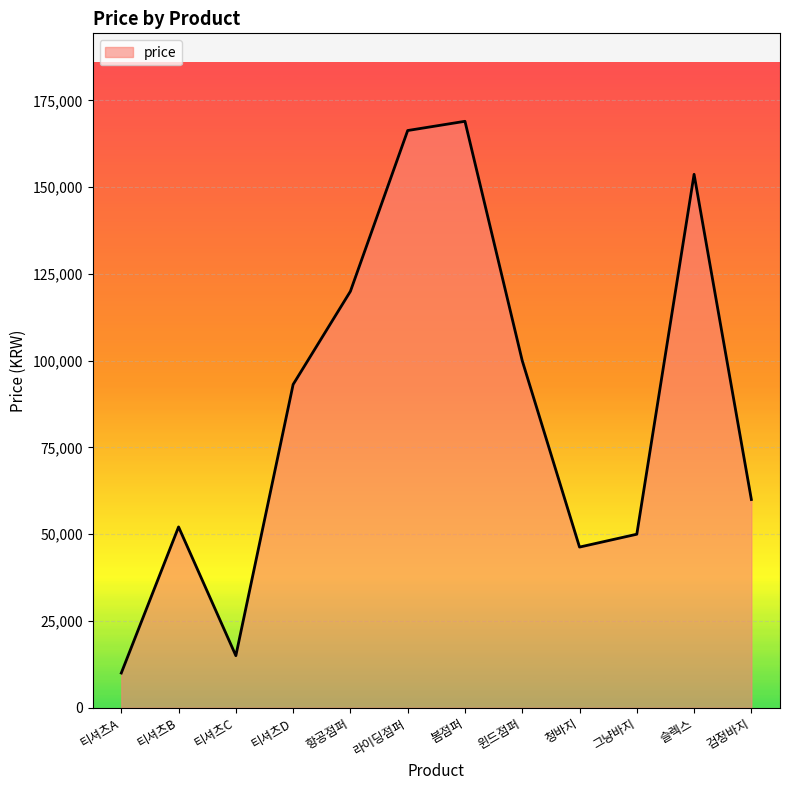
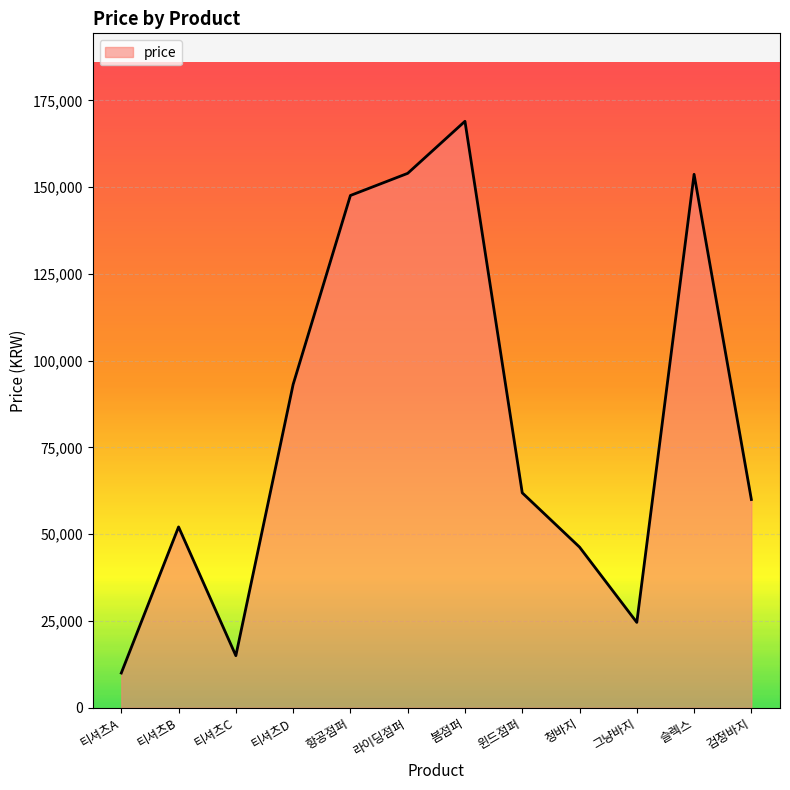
항공점퍼: 120,000 -> 148,000
라이딩점퍼: 166,000 -> 154,000
윈드점퍼: 100,000 -> 62,000
그냥바지: 50,000 -> 25,000
